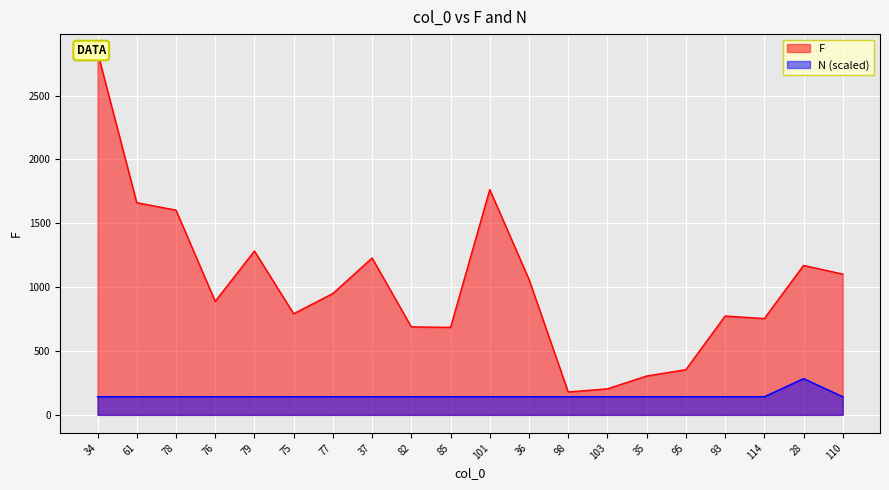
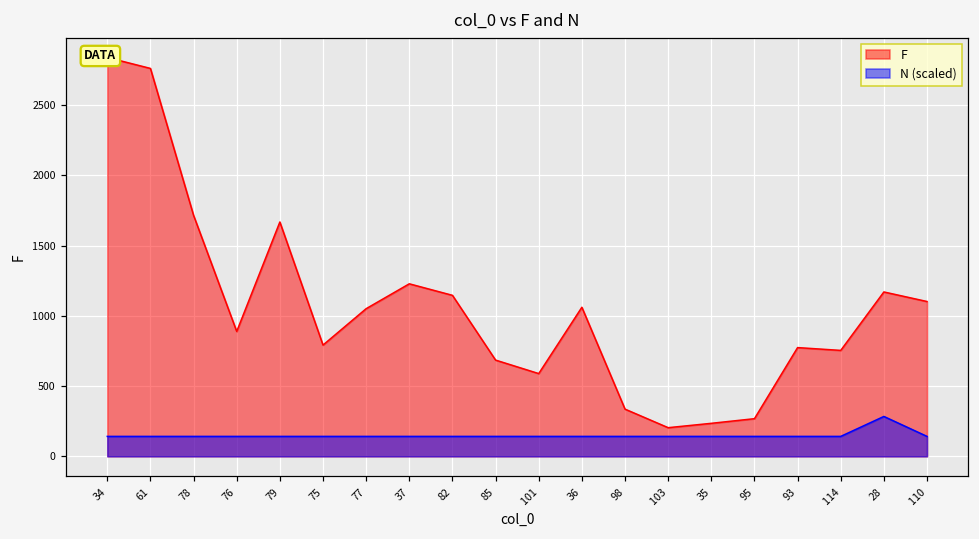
F, 61: 1660 -> 2760
F, 78: 1600 -> 1720
F, 79: 1280 -> 1670
F, 77: 950 -> 1050
F, 82: 690 -> 1150
F, 101: 1760 -> 590
F, 98: 180 -> 340
F, 35: 300 -> 240
F, 95: 350 -> 270
